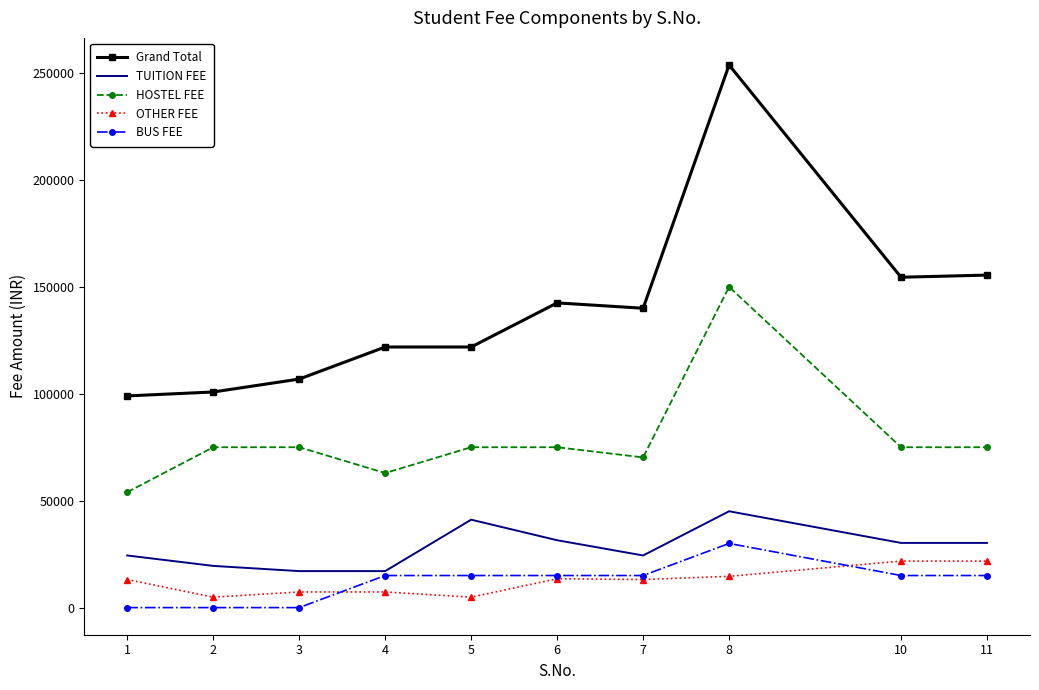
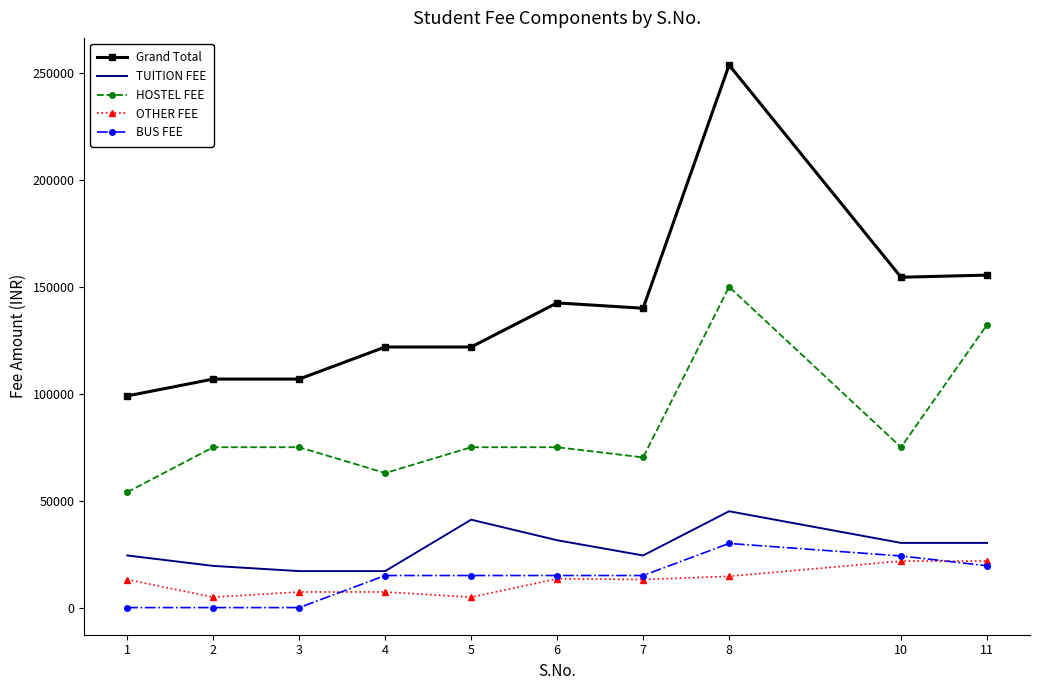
Grand Total, 2: 101000 -> 107000
BUS FEE, 10: 15000 -> 24000
HOSTEL FEE, 11: 75000 -> 132000
BUS FEE, 11: 15000 -> 20000
